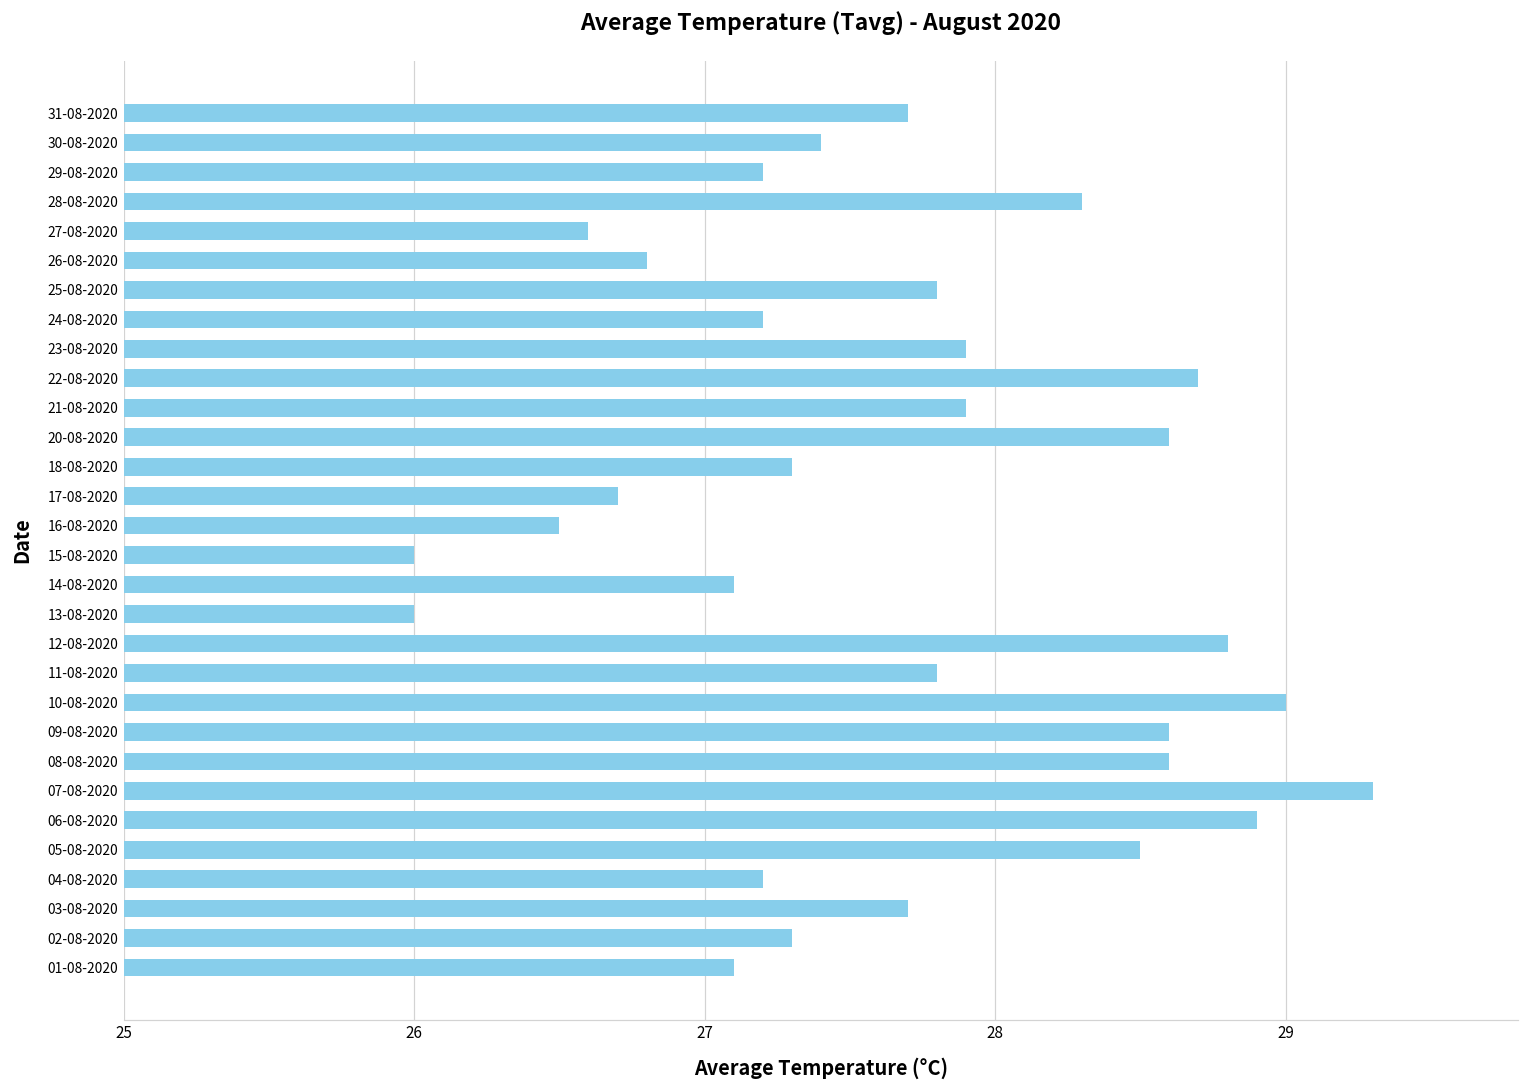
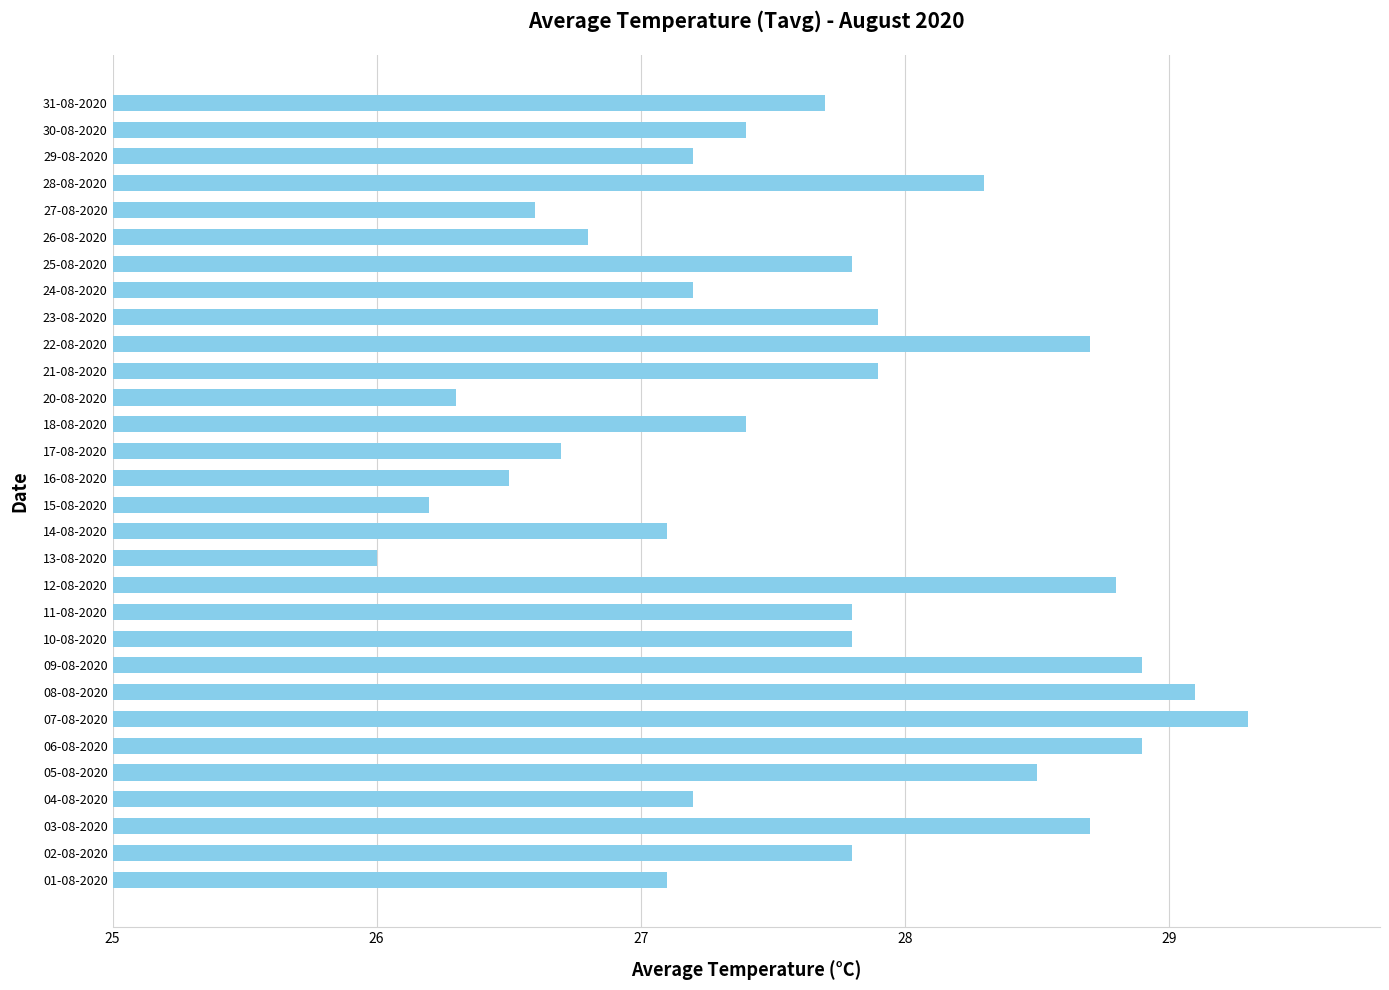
20-08-2020: 28.6 -> 26.3
18-08-2020: 27.3 -> 27.4
15-08-2020: 26.0 -> 26.2
10-08-2020: 29.0 -> 27.8
09-08-2020: 28.6 -> 28.9
08-08-2020: 28.6 -> 29.1
03-08-2020: 27.7 -> 28.7
02-08-2020: 27.3 -> 27.8
